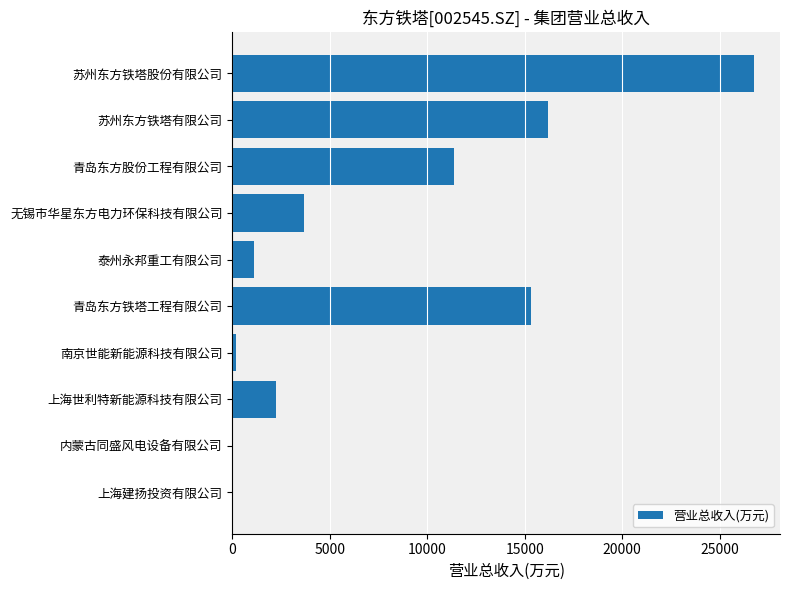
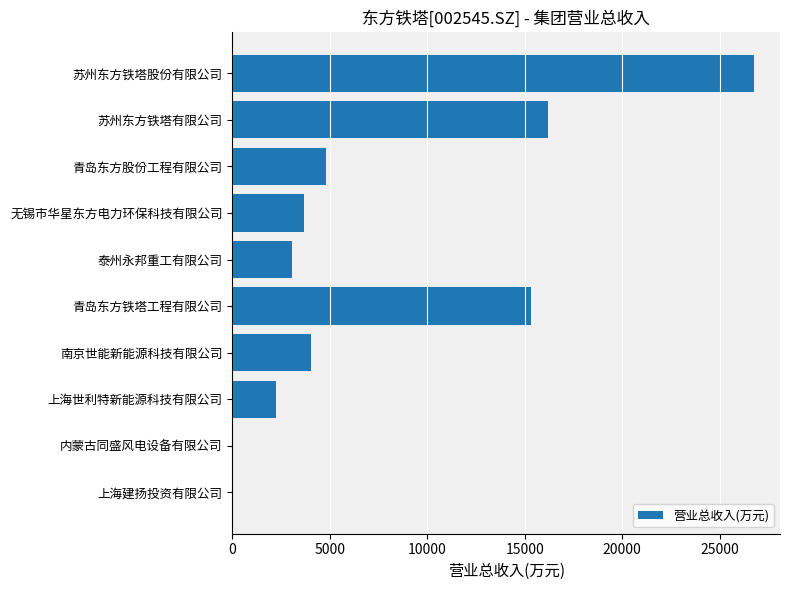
青岛东方股份工程有限公司: 11400 -> 4800
泰州永邦重工有限公司: 1100 -> 3100
南京世能新能源科技有限公司: 200 -> 4000
